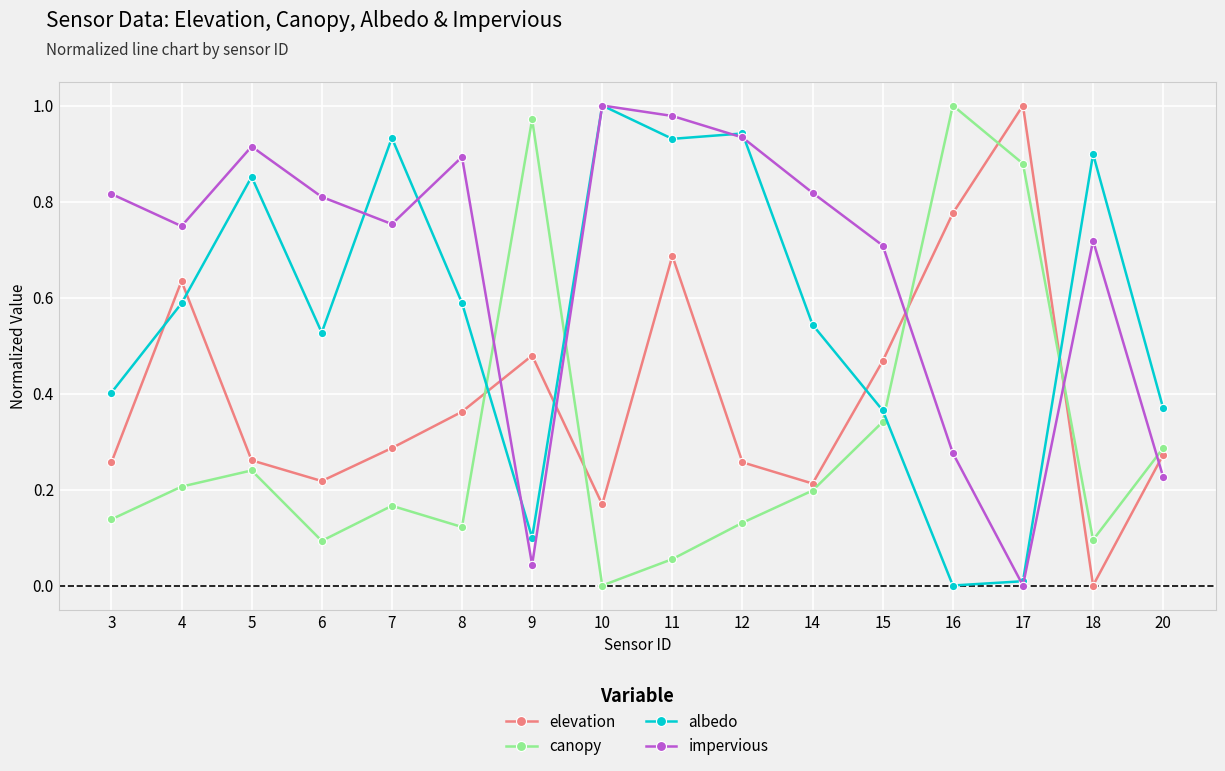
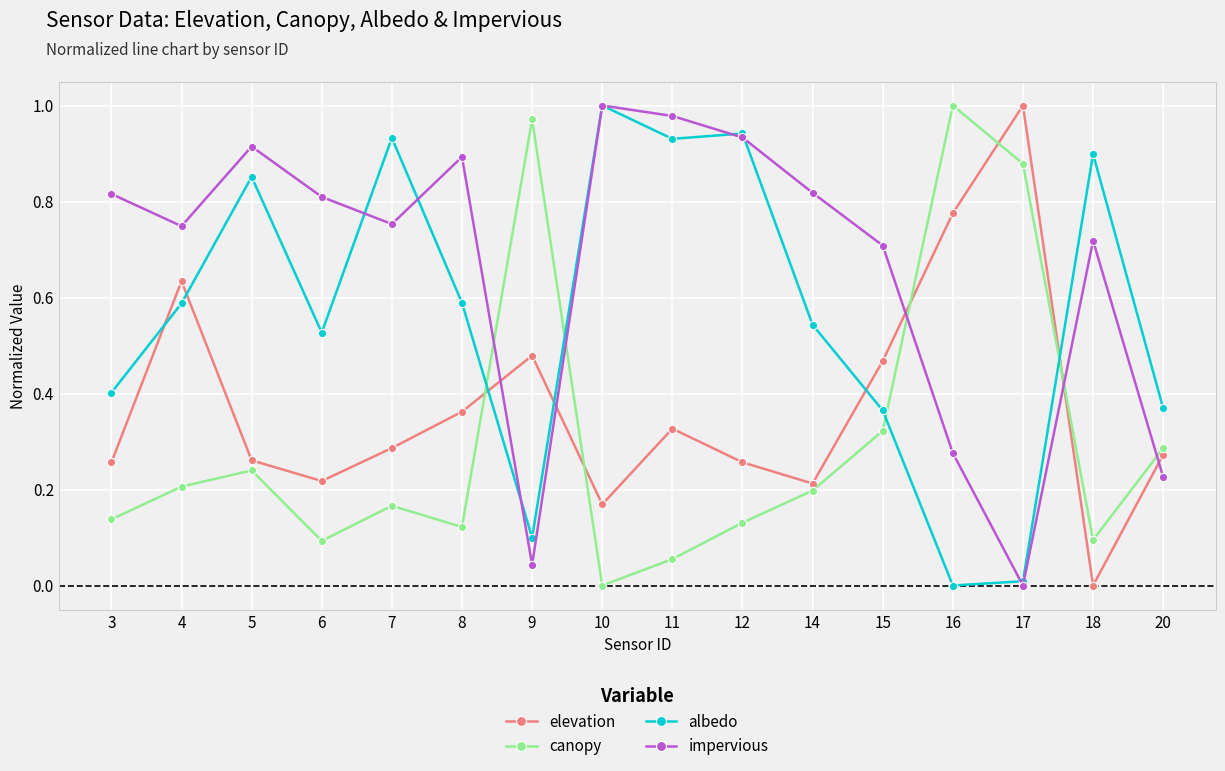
elevation, 11: 0.69 -> 0.33
canopy, 15: 0.34 -> 0.32
